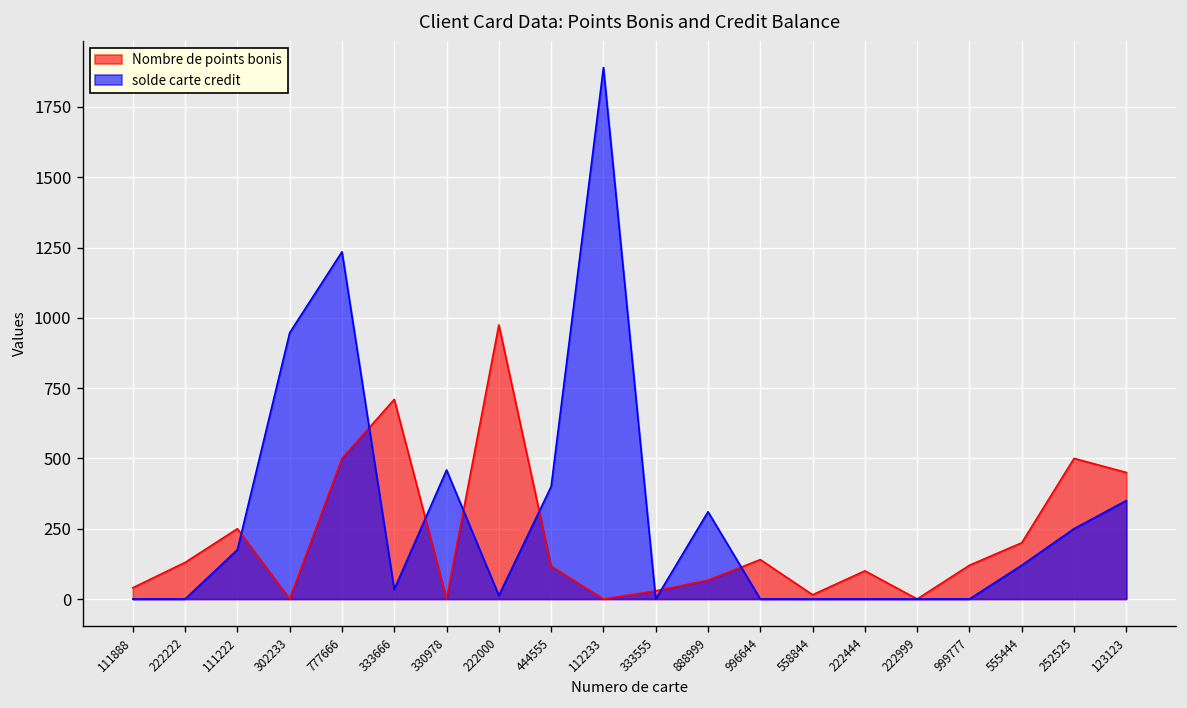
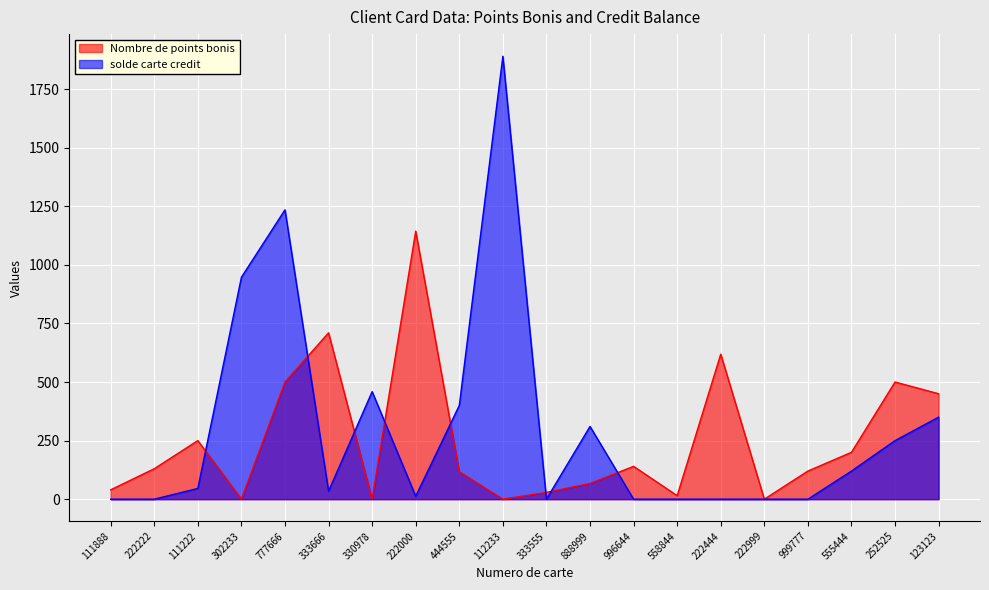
solde carte credit, 111222: 180 -> 50
Nombre de points bonis, 222000: 980 -> 1140
Nombre de points bonis, 222444: 100 -> 620
